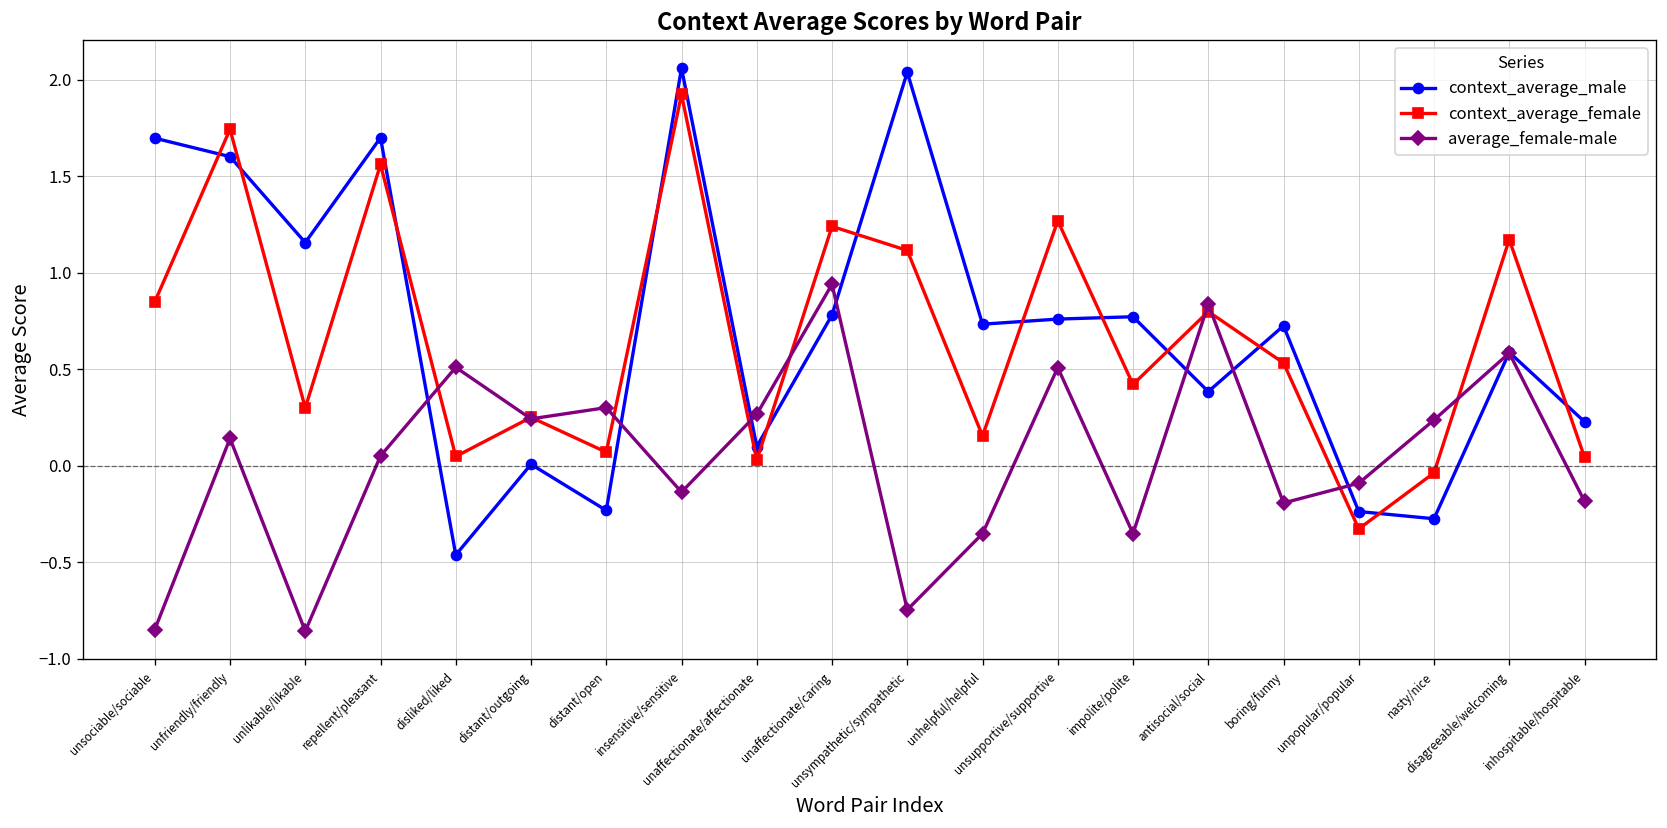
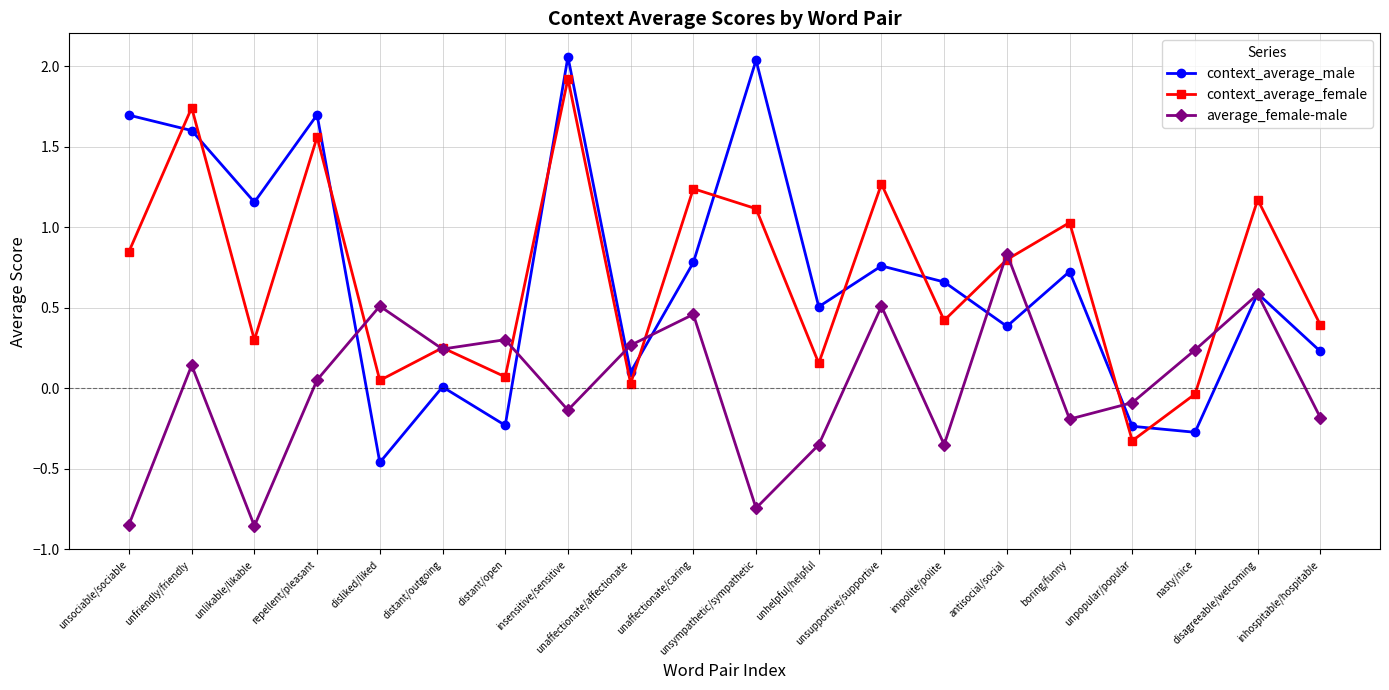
average_female-male, unaffectionate/caring: 0.94 -> 0.46
context_average_male, unhelpful/helpful: 0.73 -> 0.51
context_average_male, impolite/polite: 0.77 -> 0.66
context_average_female, boring/funny: 0.53 -> 1.03
context_average_female, inhospitable/hospitable: 0.04 -> 0.39
